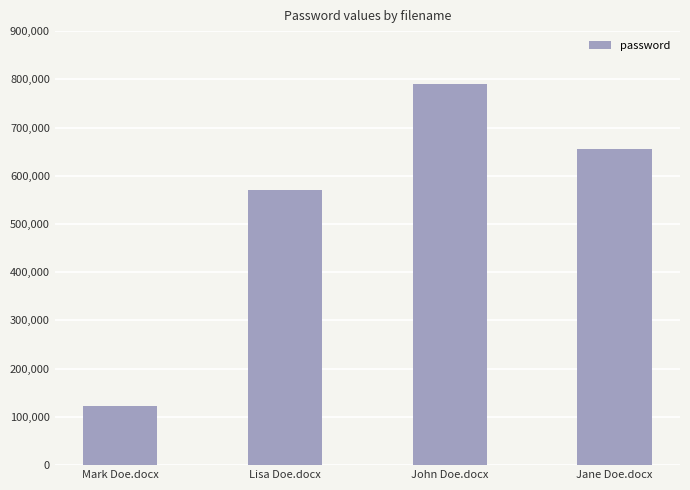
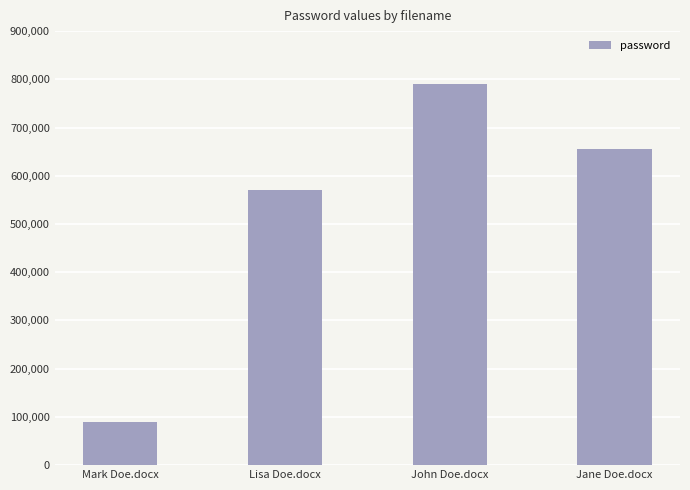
Mark Doe.docx: 120,000 -> 90,000
